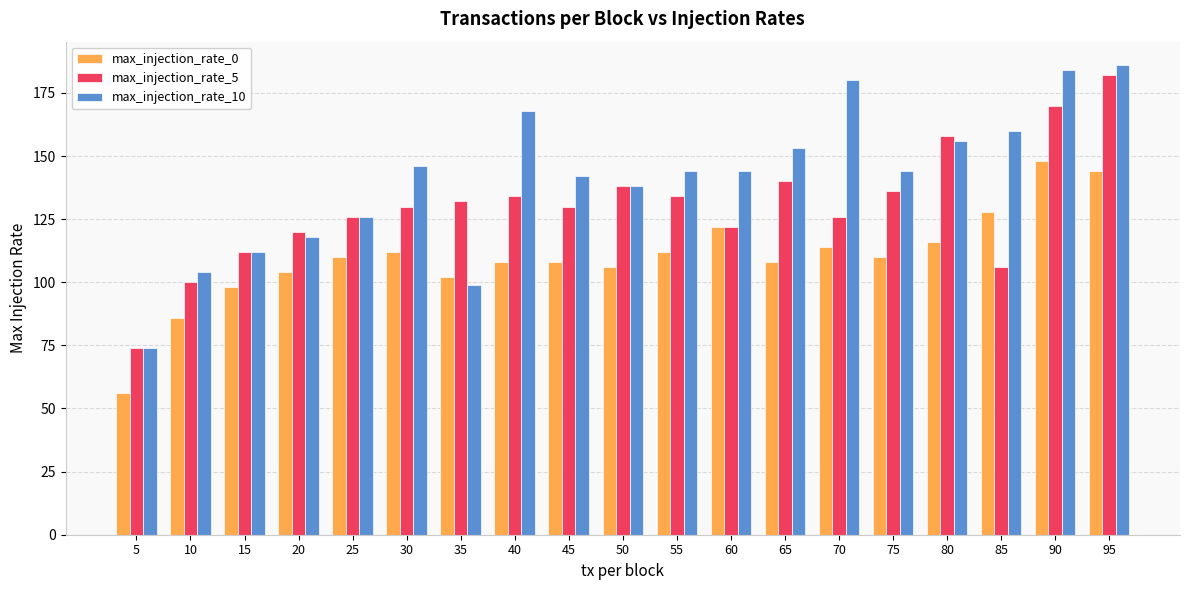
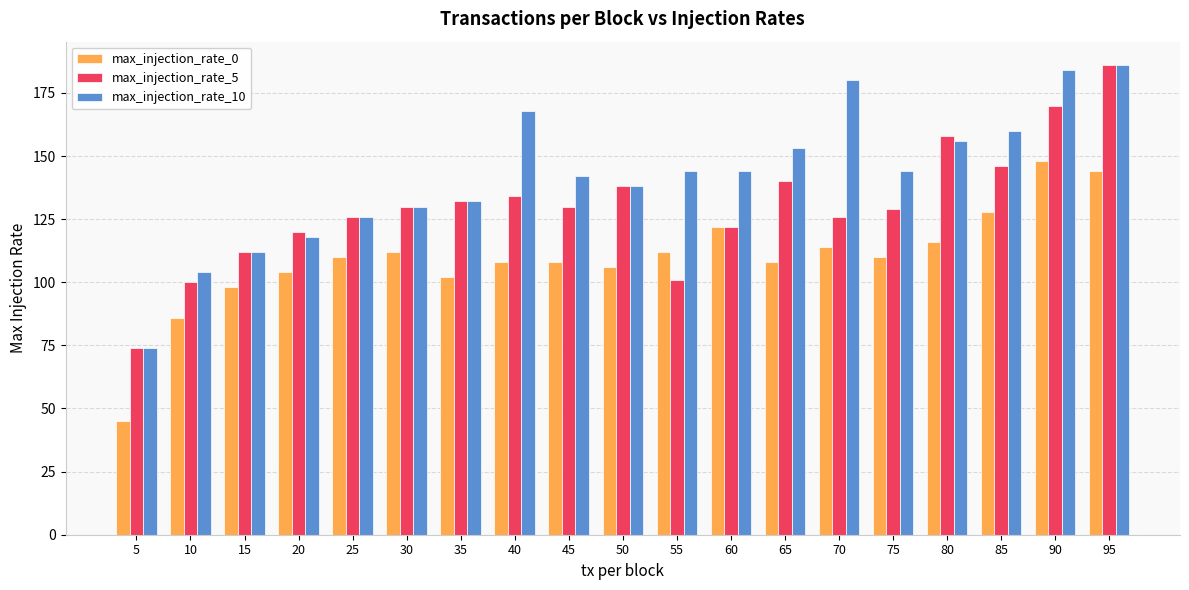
max_injection_rate_0, 5: 56 -> 45
max_injection_rate_10, 30: 146 -> 130
max_injection_rate_10, 35: 99 -> 132
max_injection_rate_5, 55: 134 -> 101
max_injection_rate_5, 75: 136 -> 129
max_injection_rate_5, 85: 106 -> 146
max_injection_rate_5, 95: 182 -> 186
